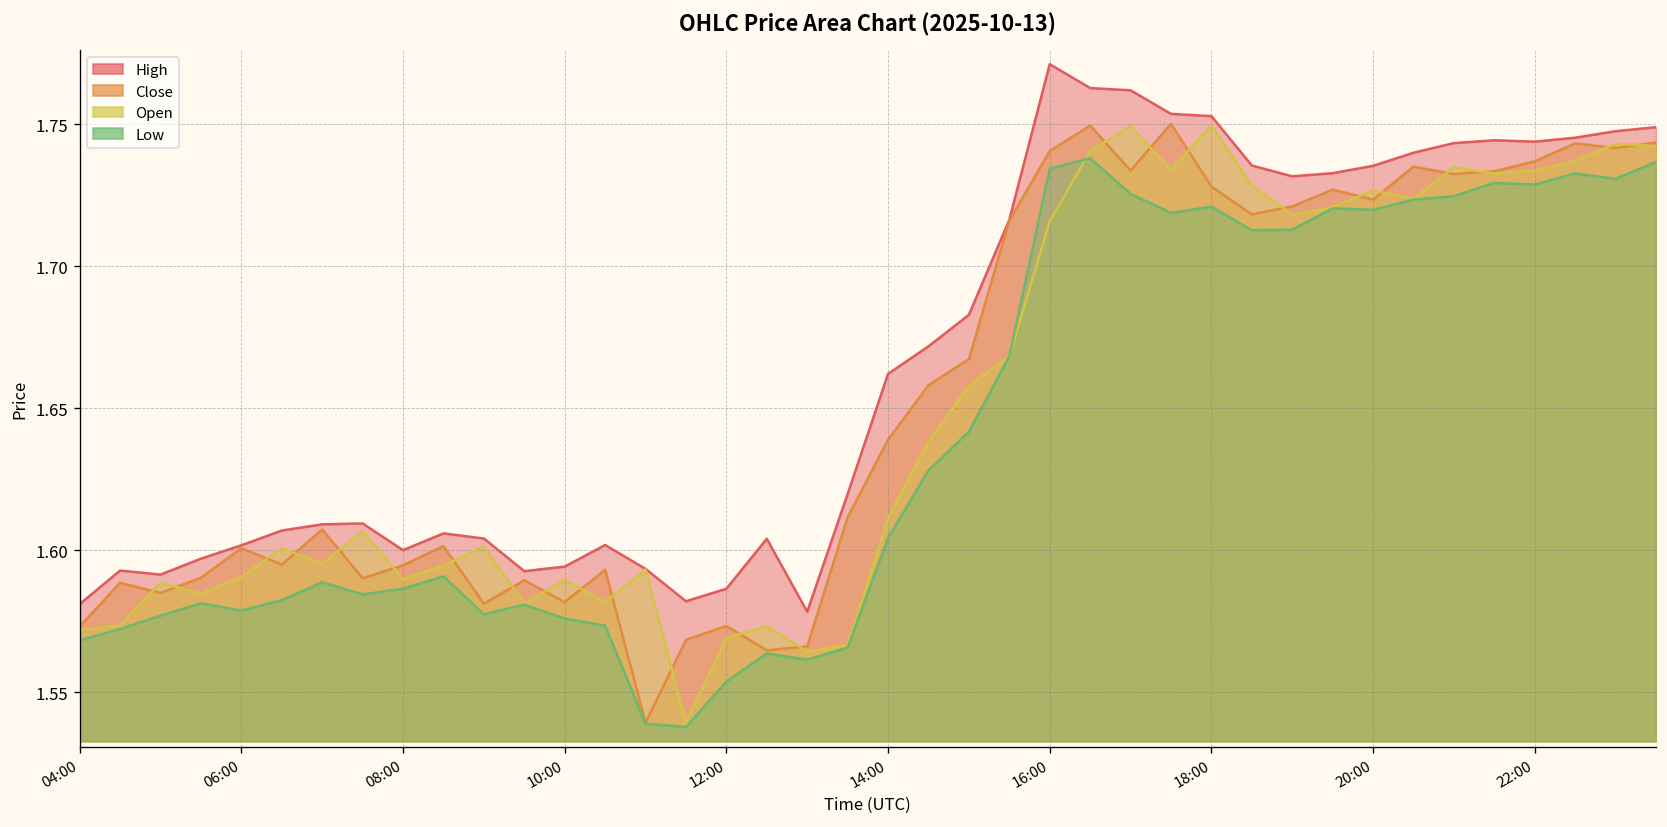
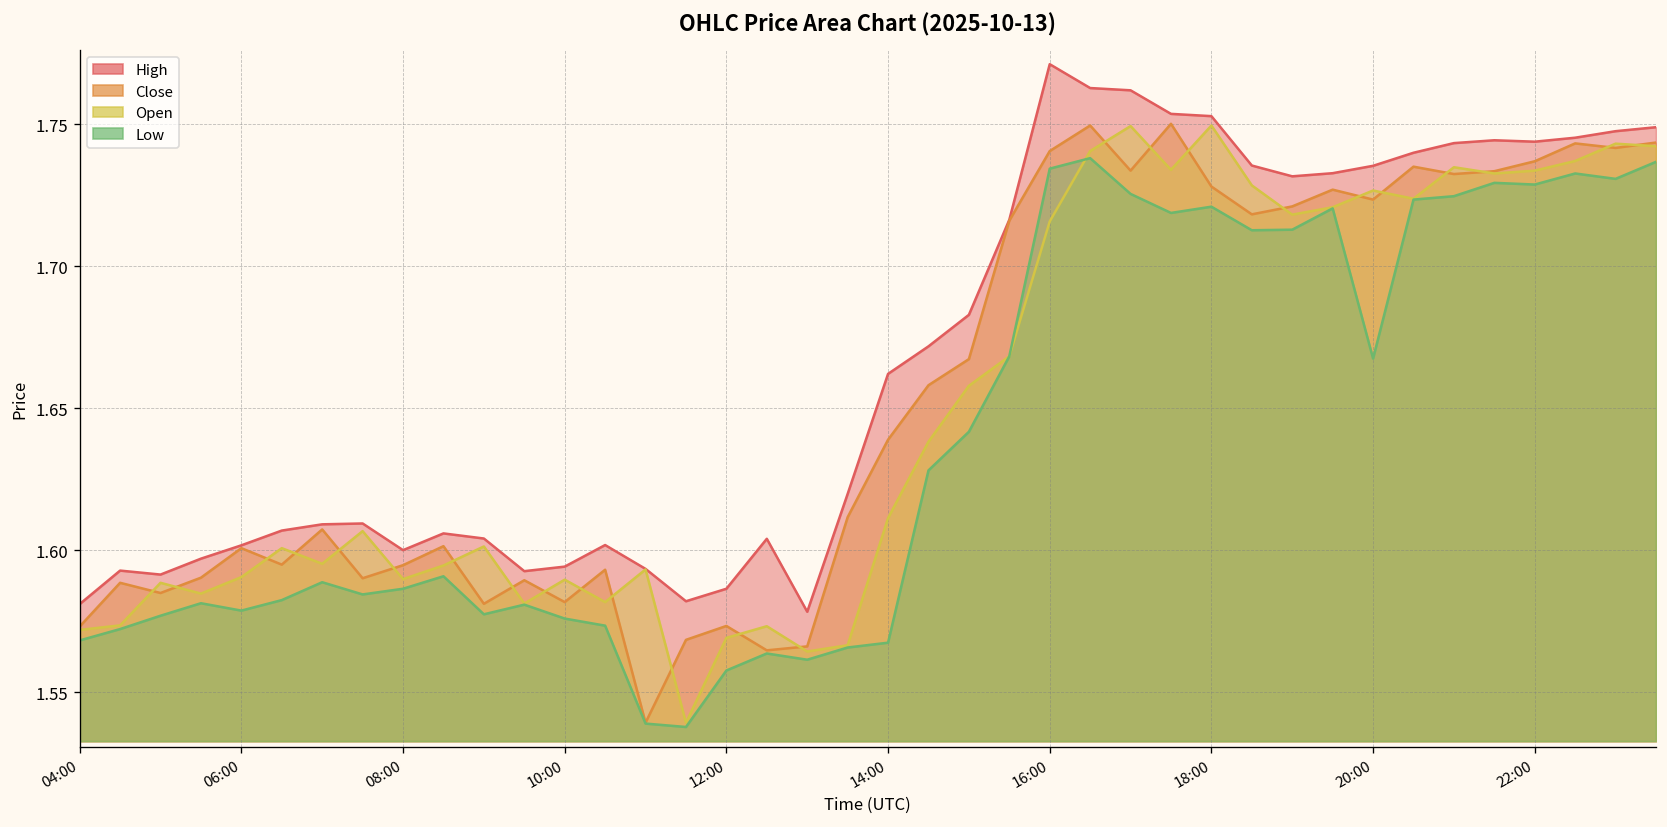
Low, 12:00: 1.554 -> 1.558
Low, 14:00: 1.604 -> 1.567
Low, 20:00: 1.720 -> 1.668
